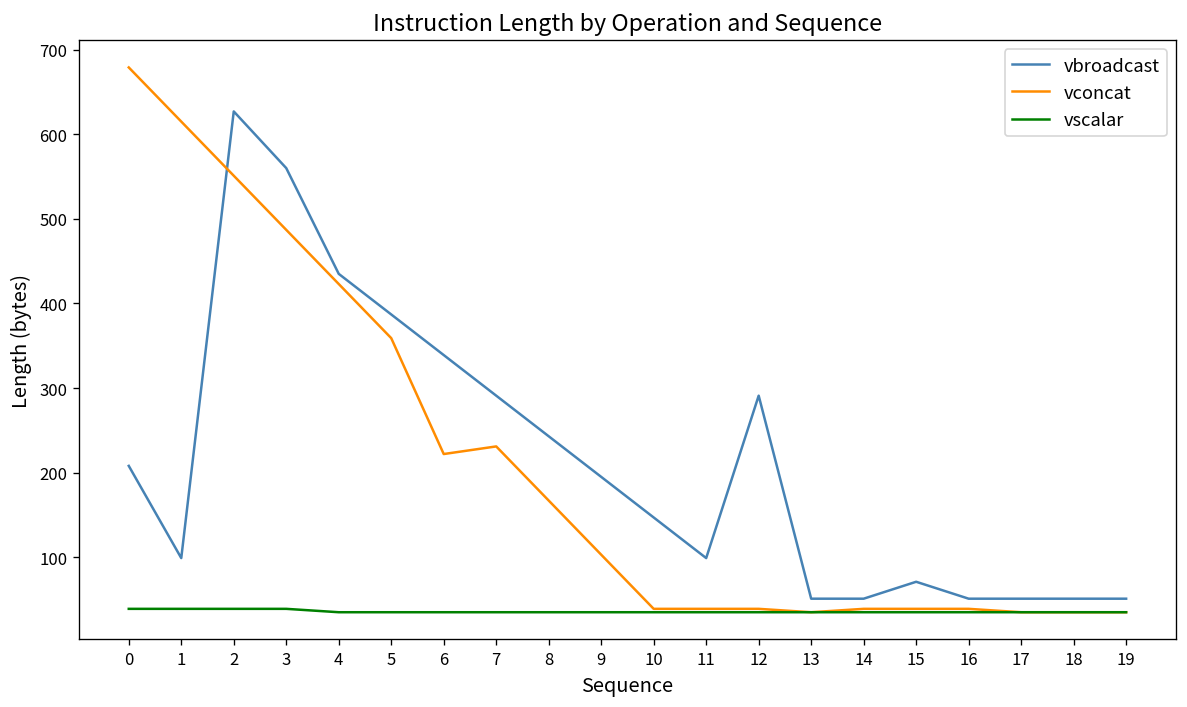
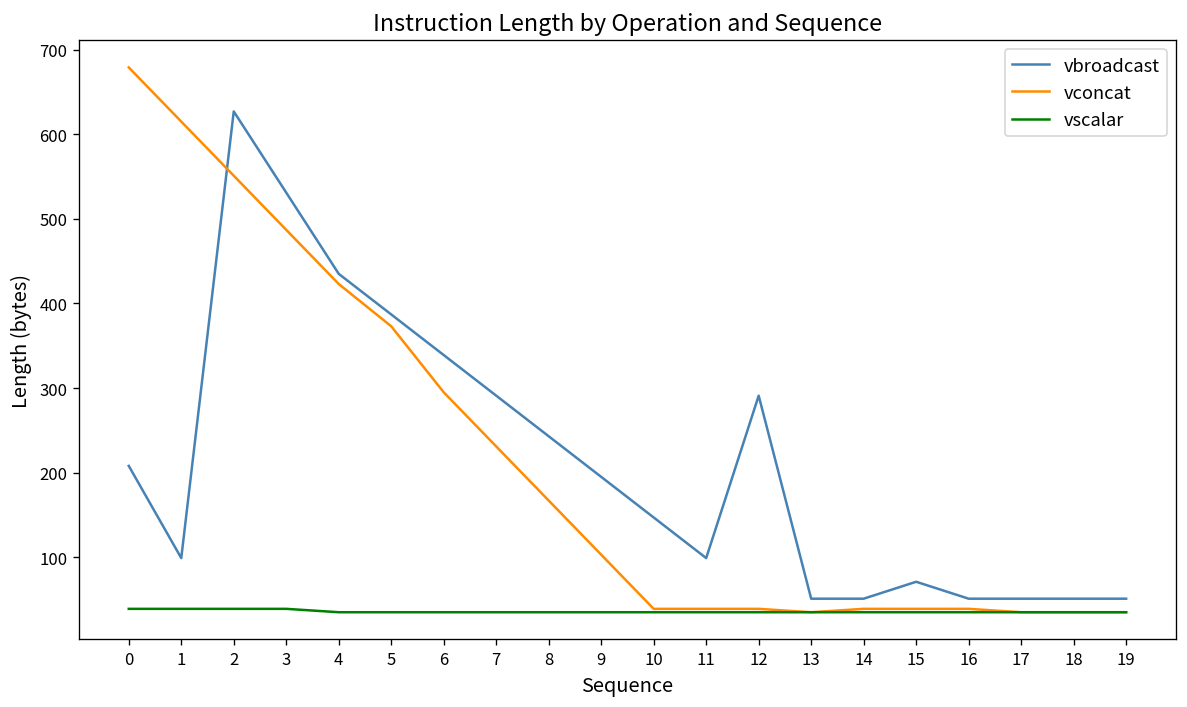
vbroadcast, 3: 560 -> 530
vconcat, 5: 360 -> 370
vconcat, 6: 220 -> 300
